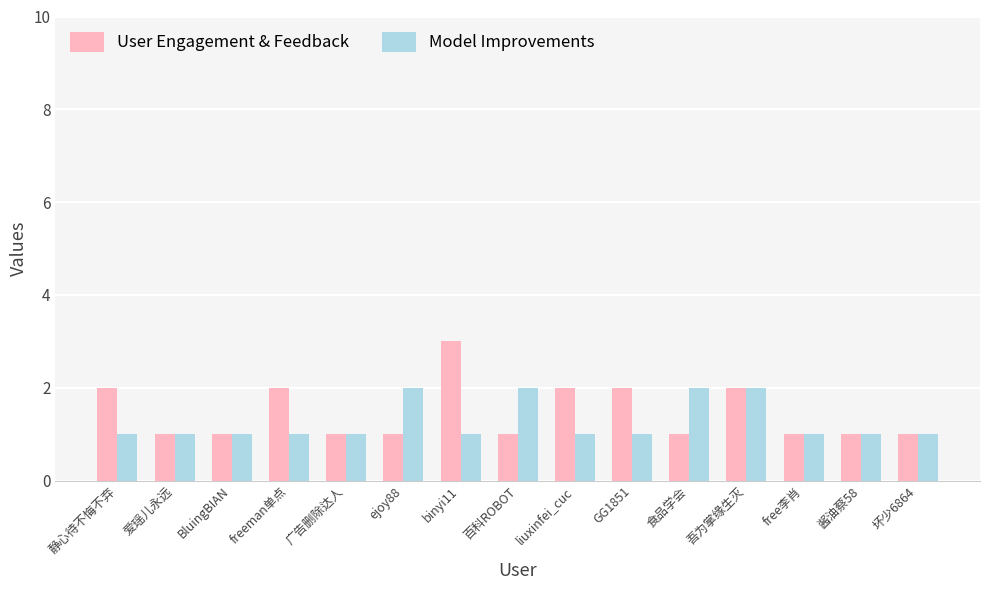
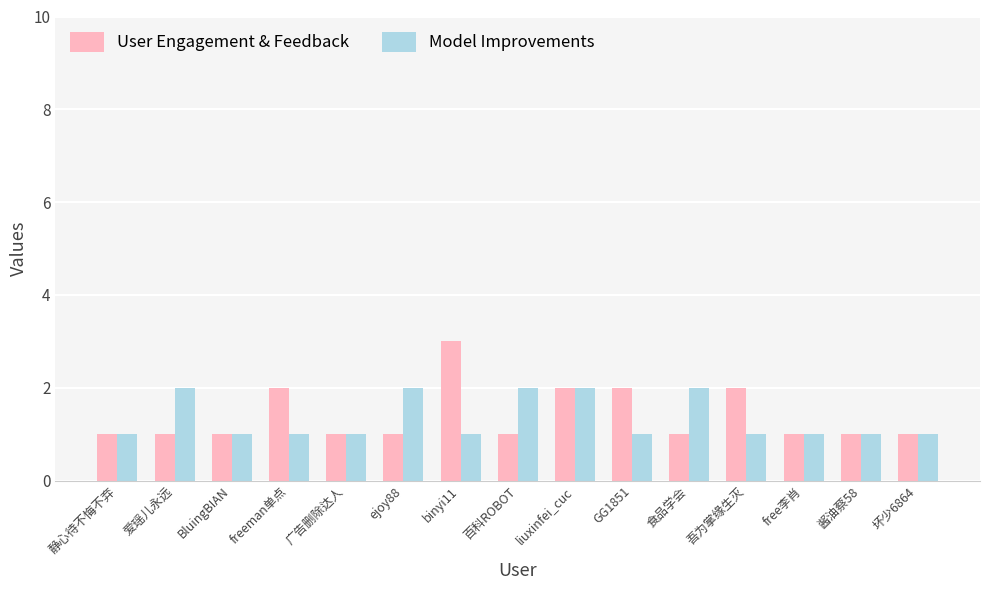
User Engagement & Feedback, 静心待不悔不弃: 2 -> 1
Model Improvements, 爱瑶儿永远: 1 -> 2
Model Improvements, liuxinfei_cuc: 1 -> 2
Model Improvements, 吾为掌缘生灭: 2 -> 1
